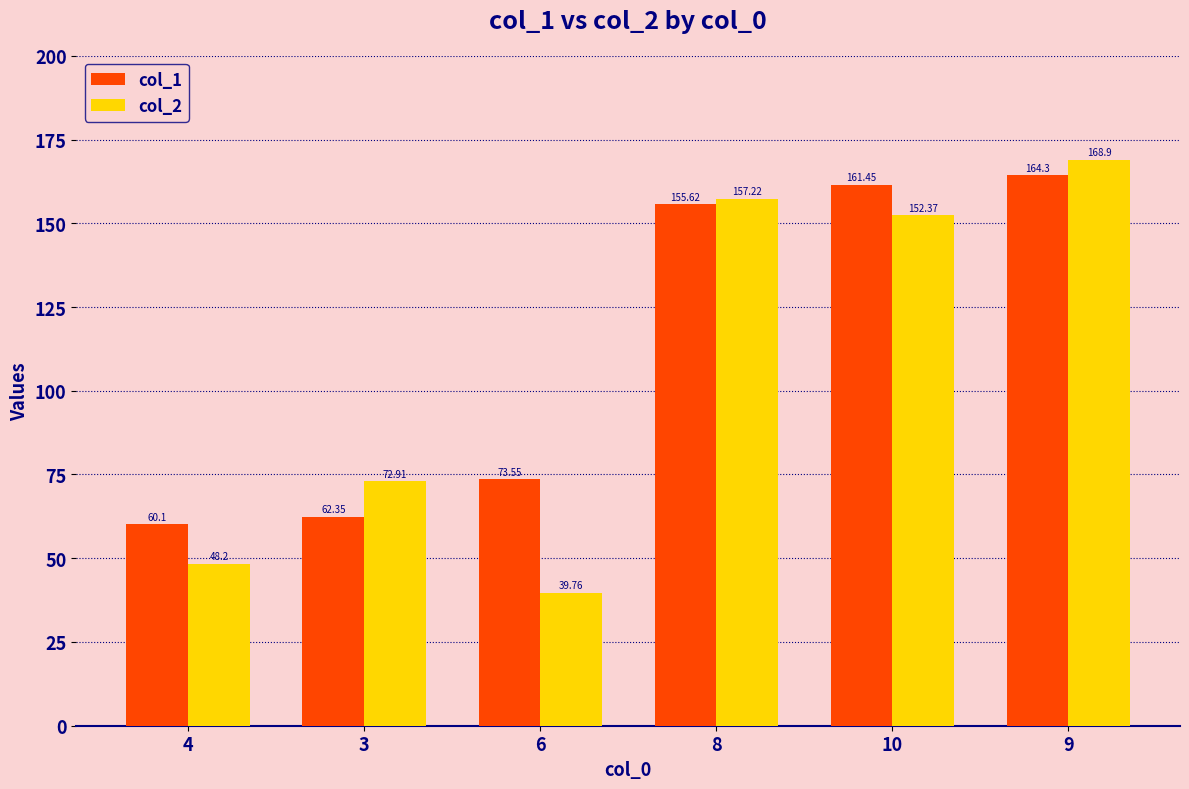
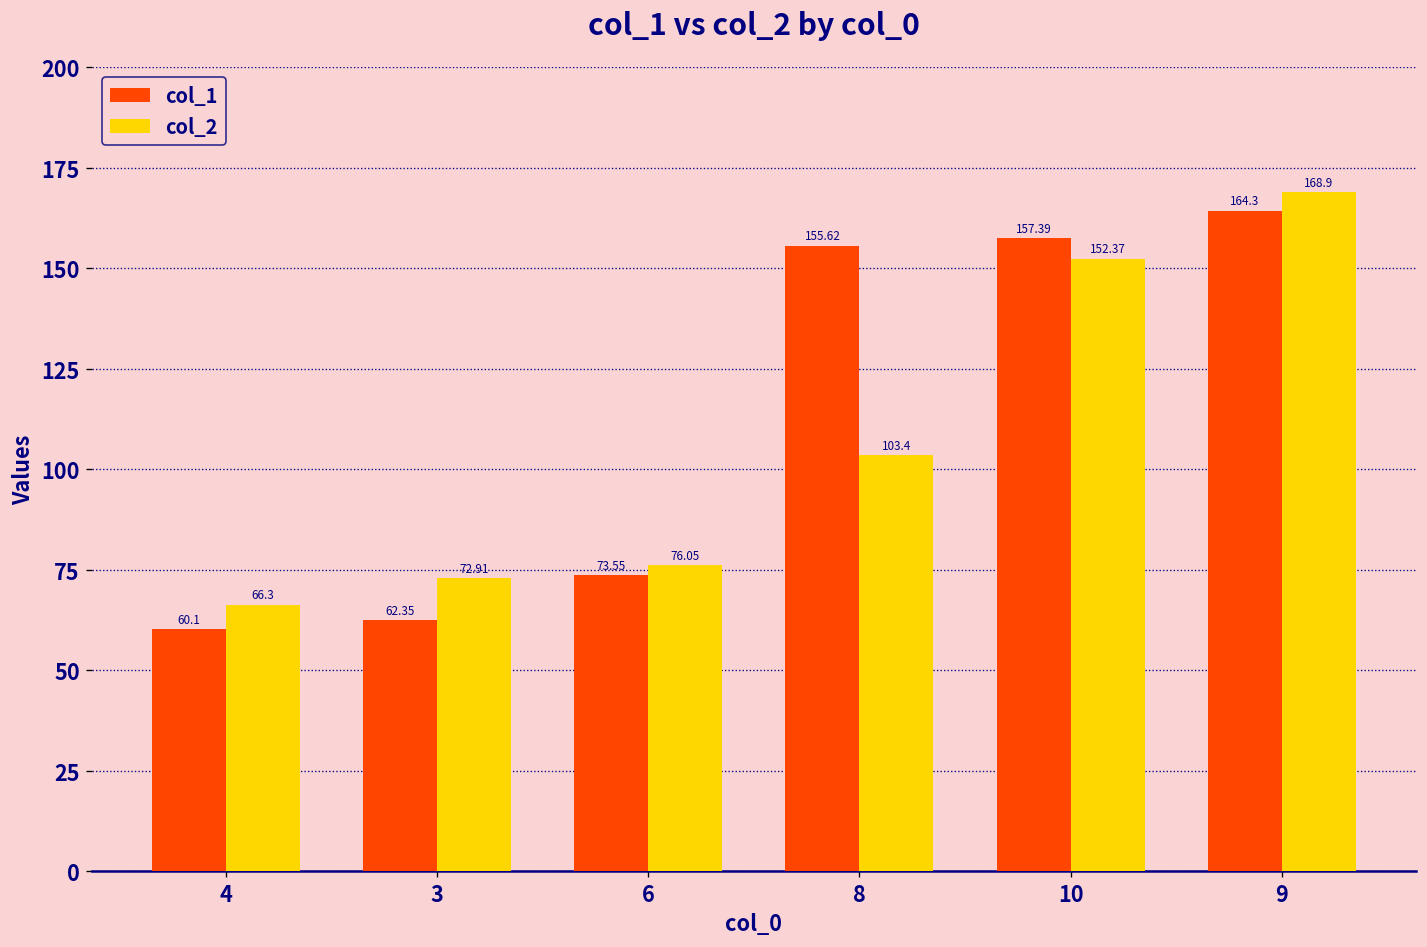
col_2, 4: 48.2 -> 66.3
col_2, 6: 39.76 -> 76.05
col_2, 8: 157.22 -> 103.4
col_1, 10: 161.45 -> 157.39
